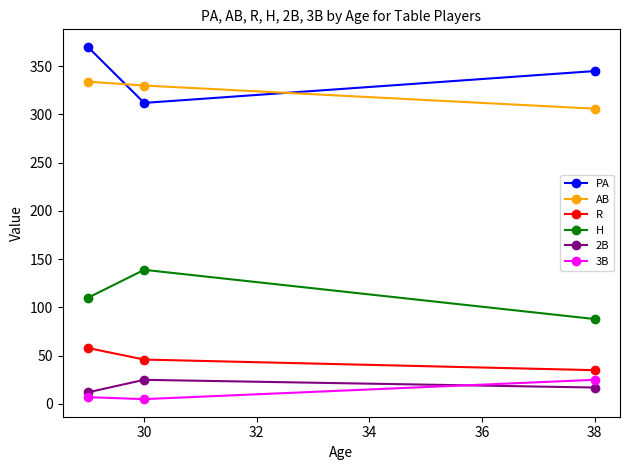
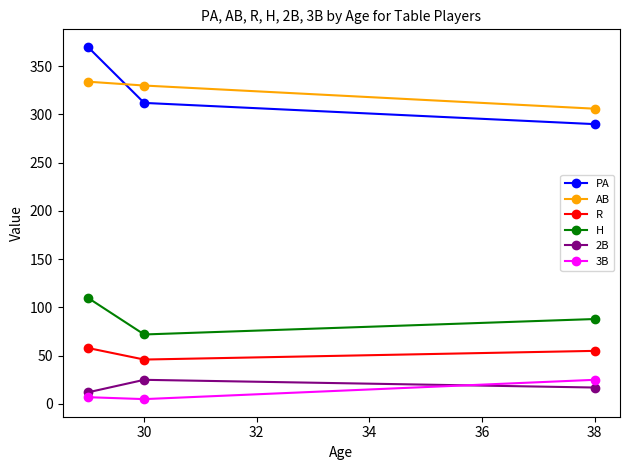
H, 30: 140 -> 70
PA, 38: 350 -> 290
R, 38: 40 -> 60
